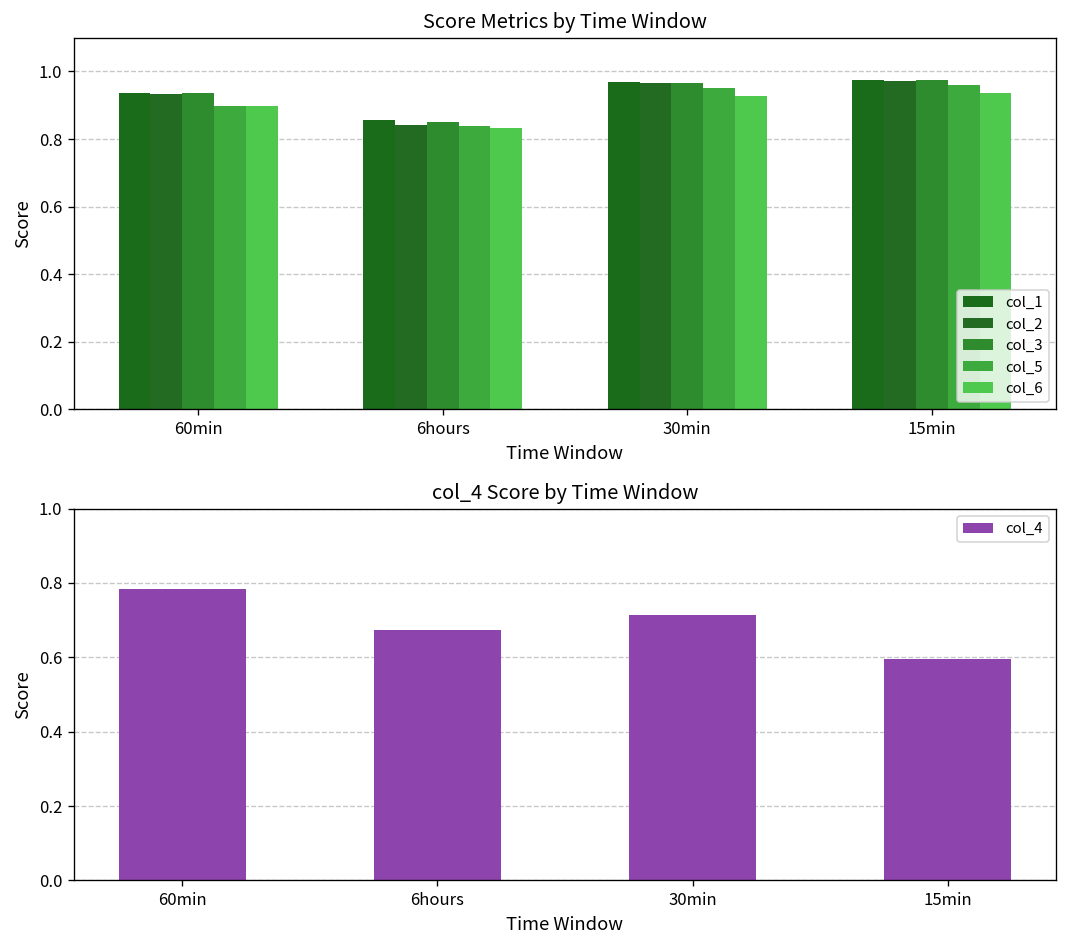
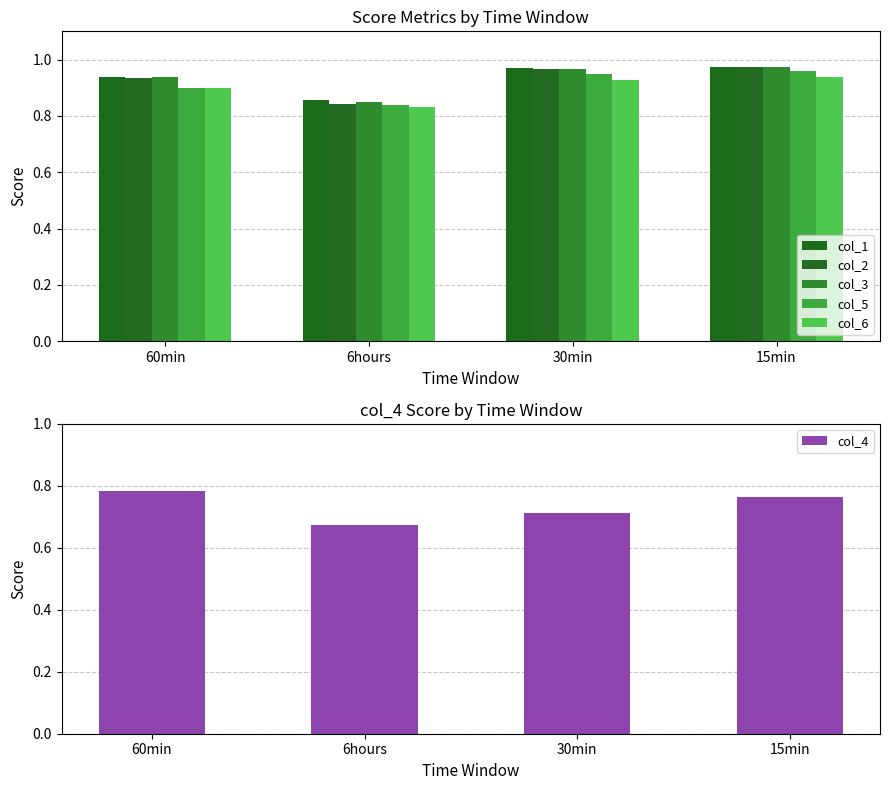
col_4 Score by Time Window, 15min: 0.59 -> 0.76
